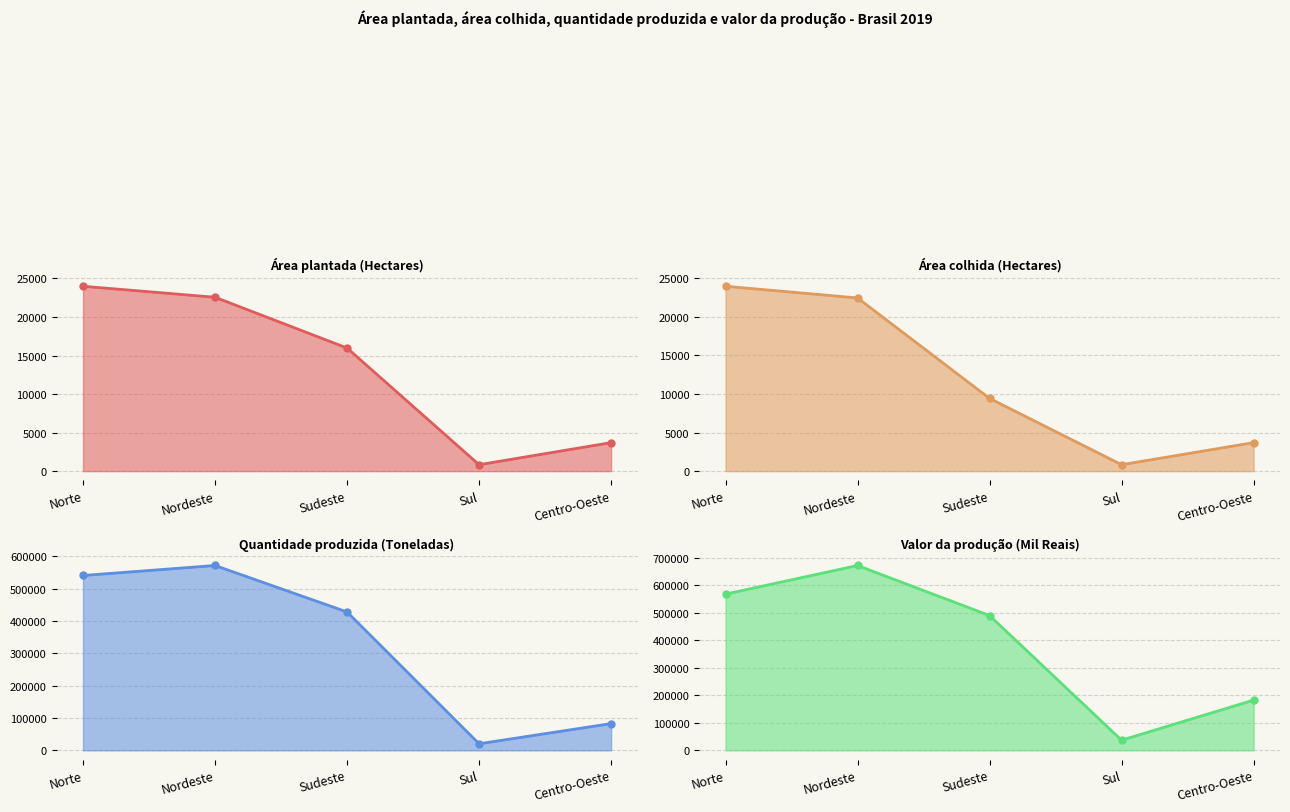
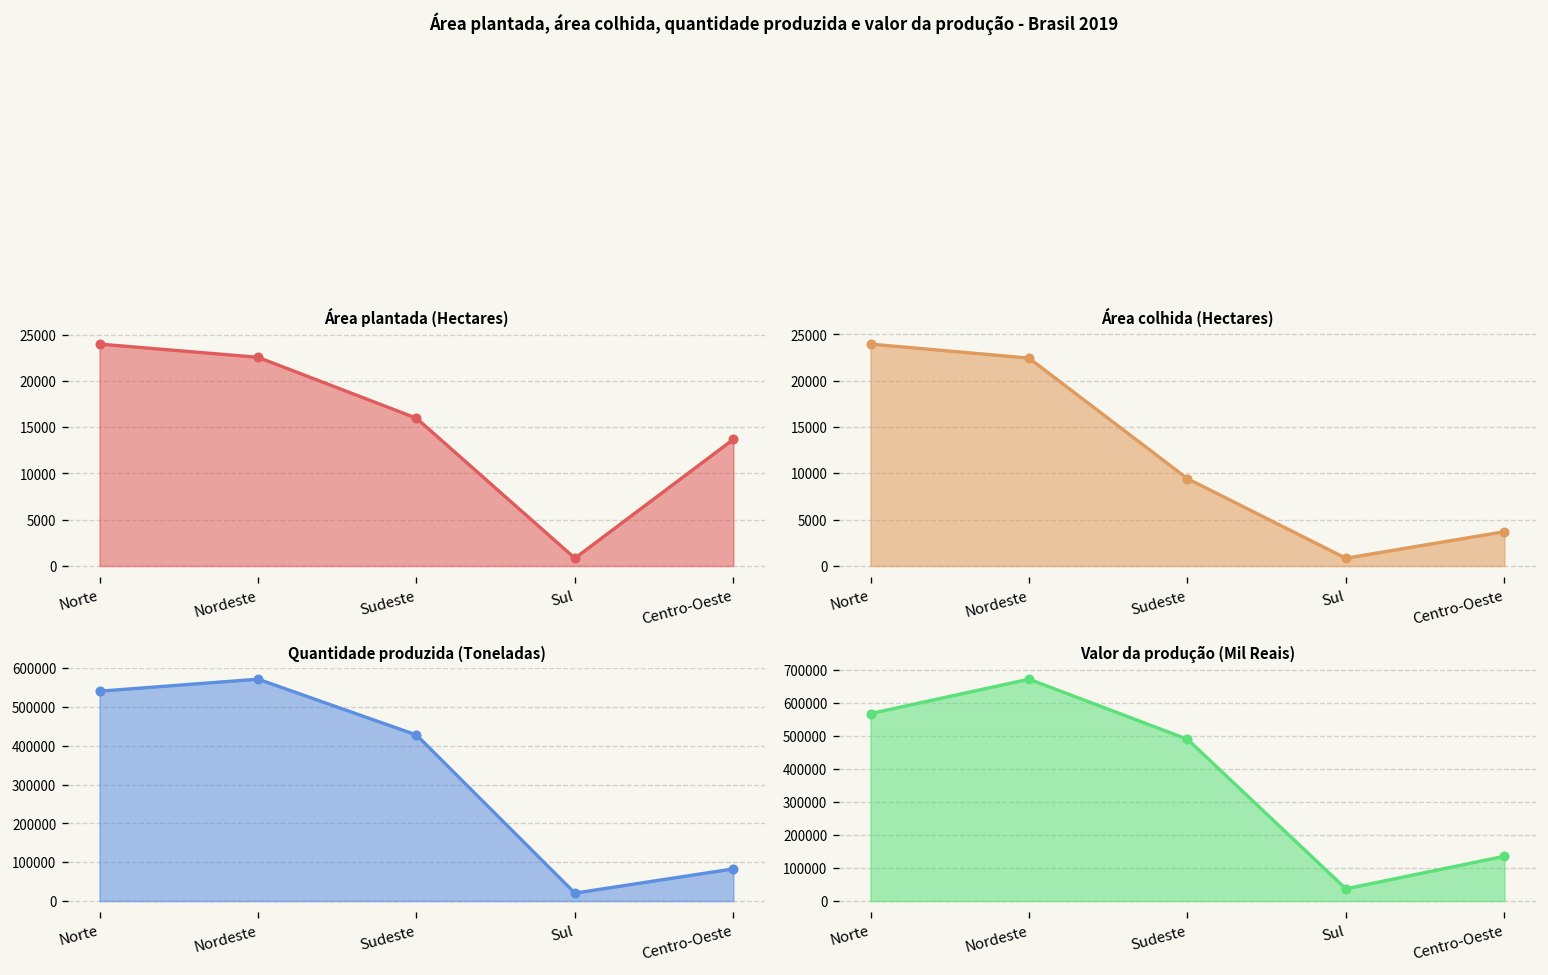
Área plantada (Hectares), Centro-Oeste: 4000 -> 14000
Valor da produção (Mil Reais), Centro-Oeste: 180000 -> 140000
